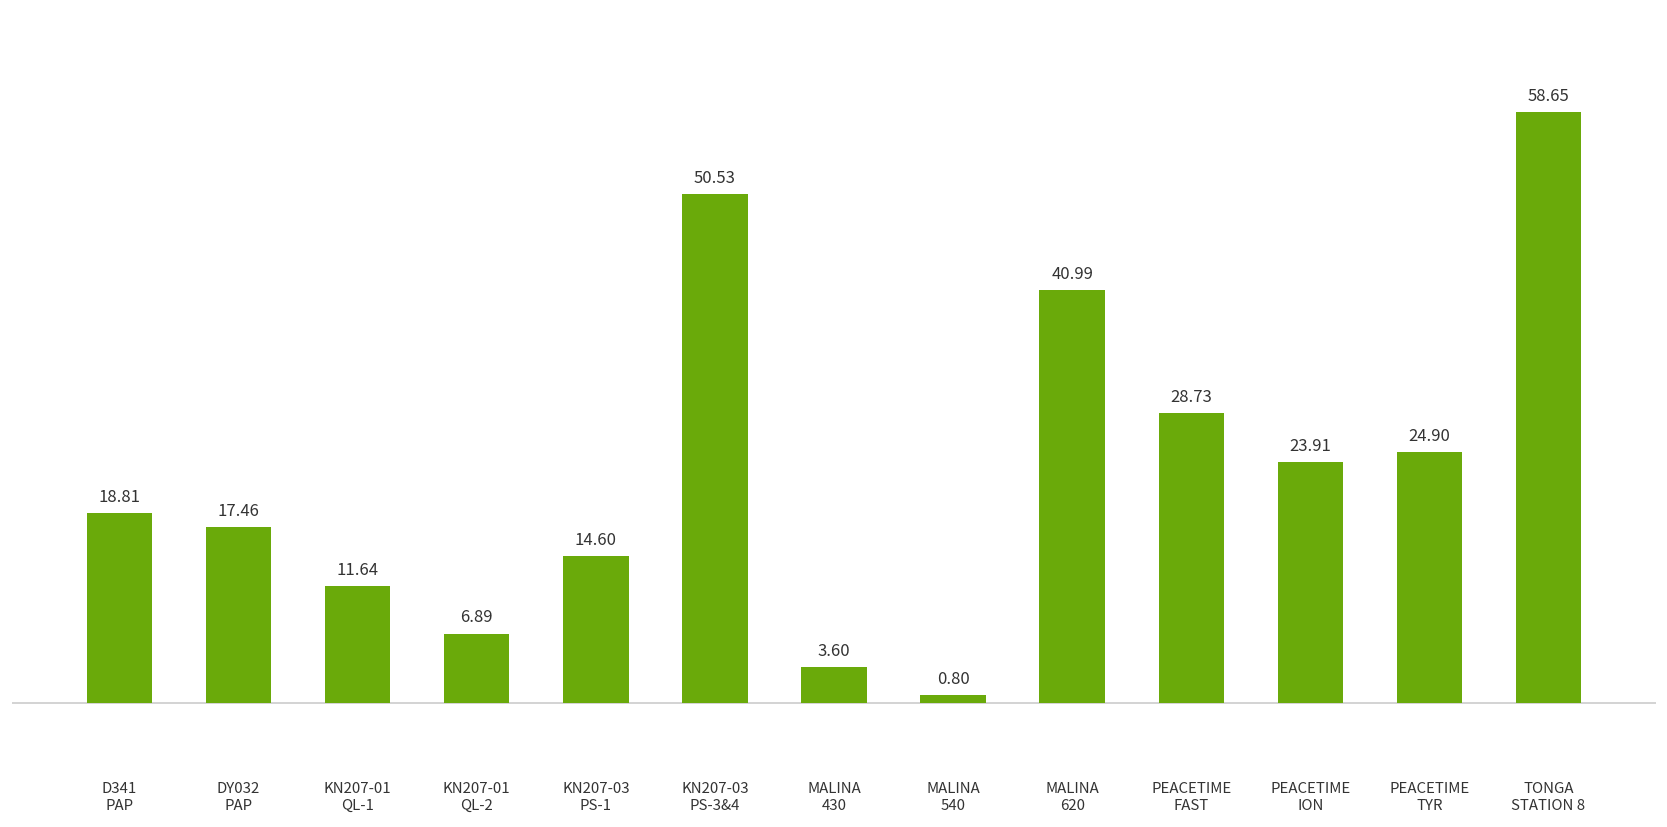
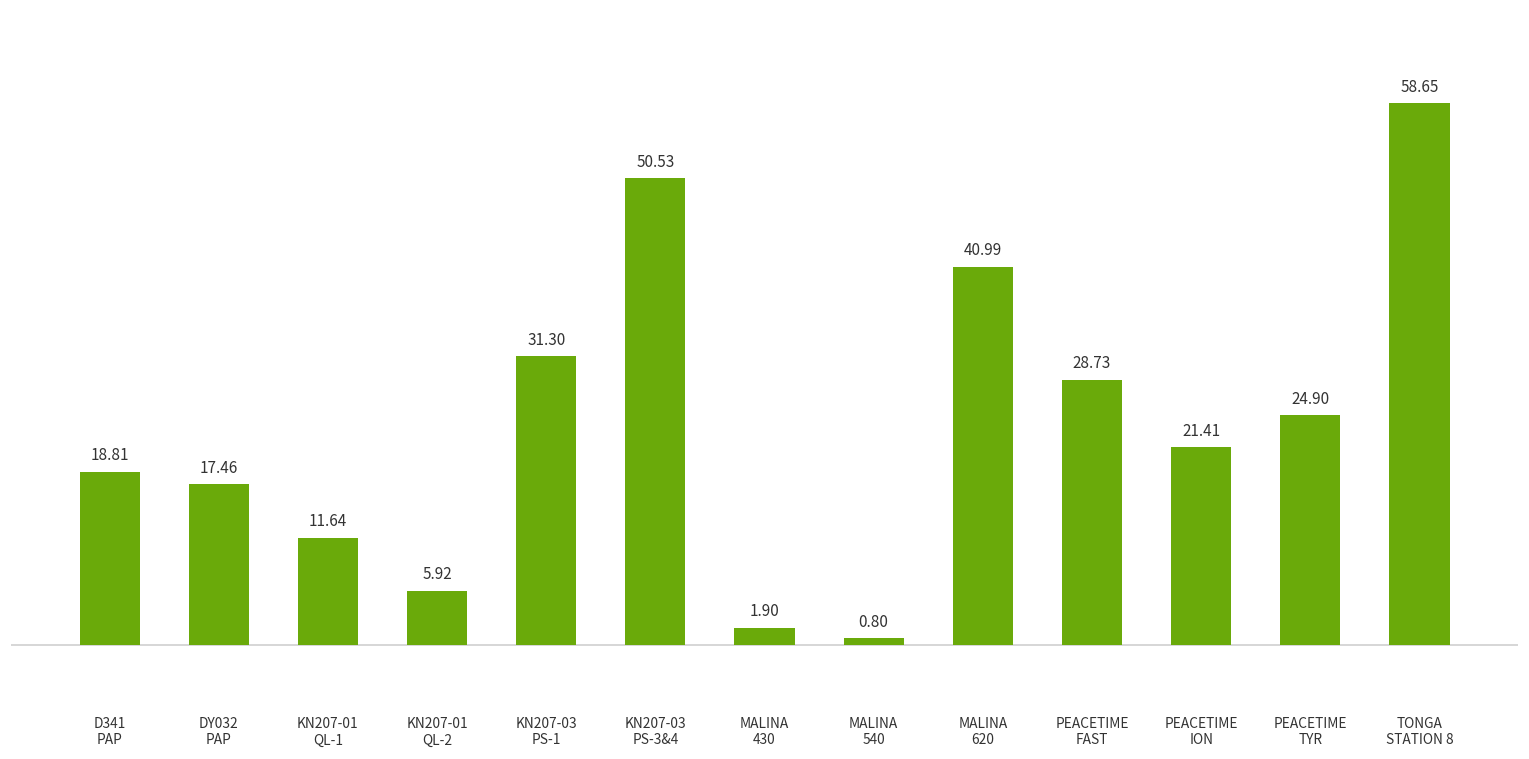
KN207-01 QL-2: 6.89 -> 5.92
KN207-03 PS-1: 14.60 -> 31.30
MALINA 430: 3.60 -> 1.90
PEACETIME ION: 23.91 -> 21.41
